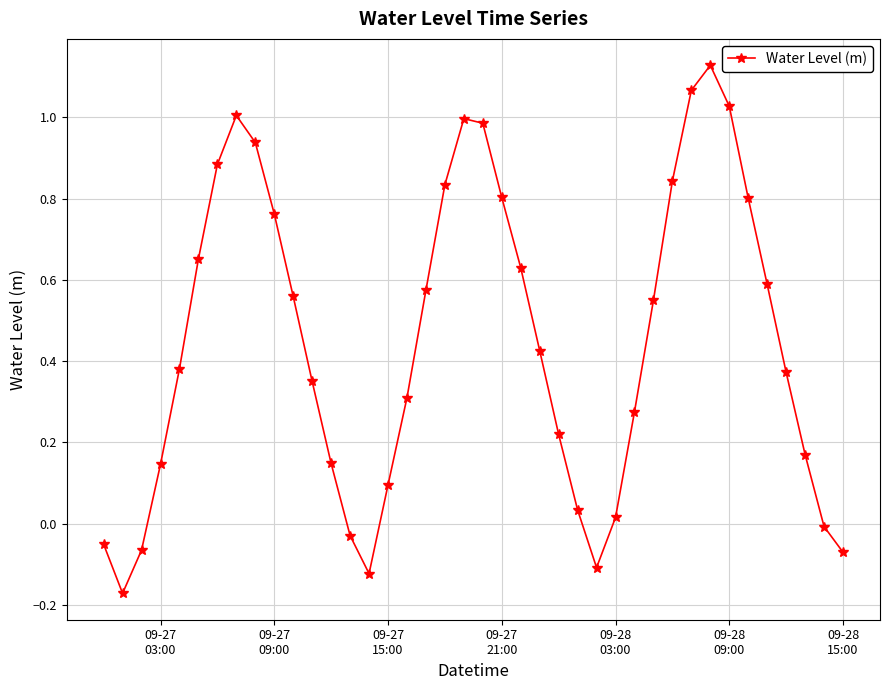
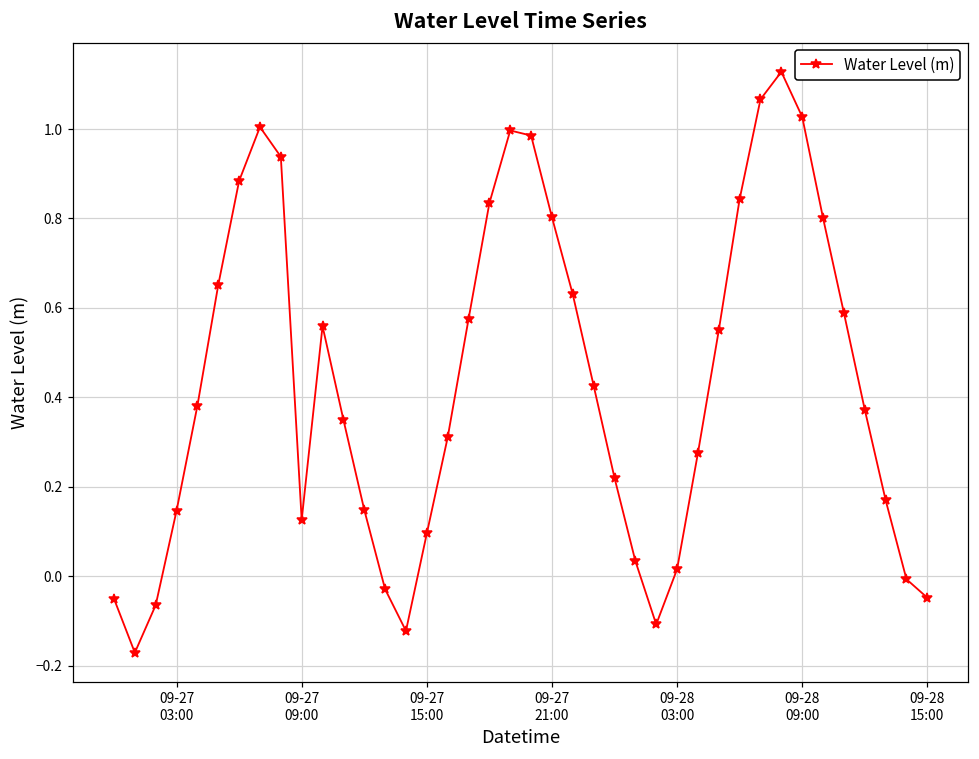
09-27 09:00: 0.76 -> 0.13
09-28 15:00: -0.07 -> -0.05
